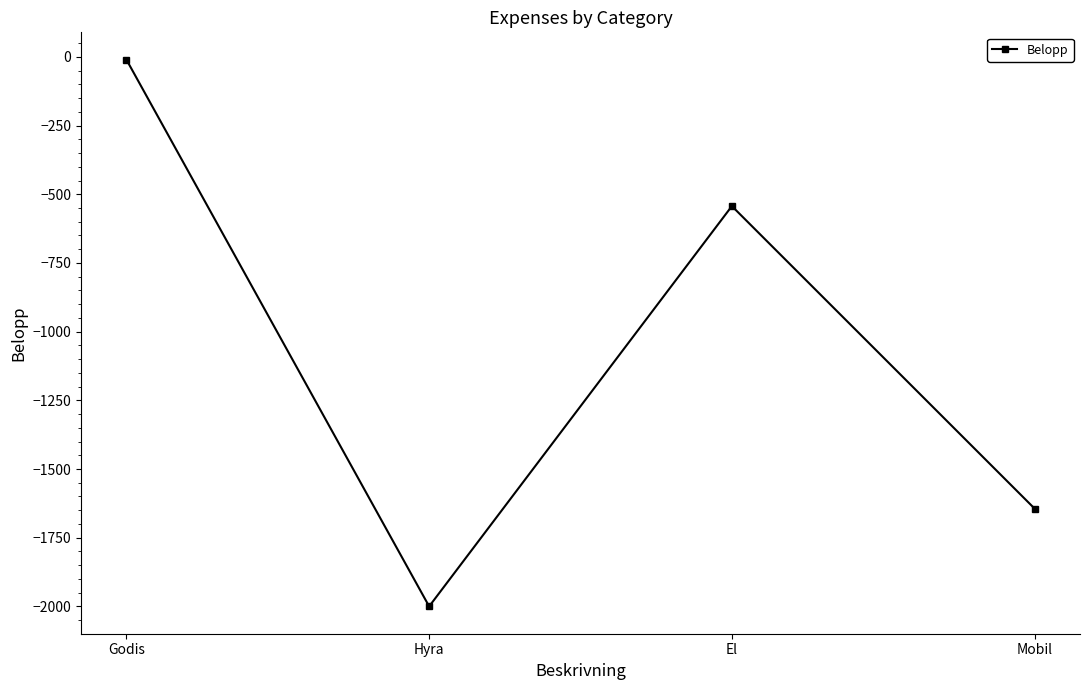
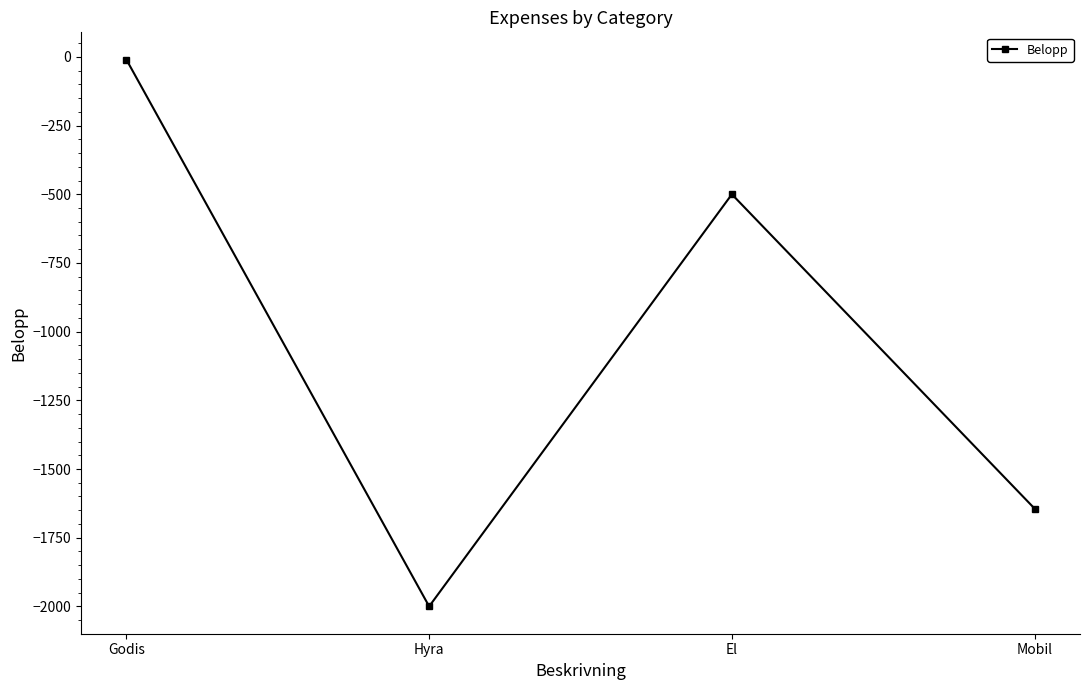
El: -540 -> -500
